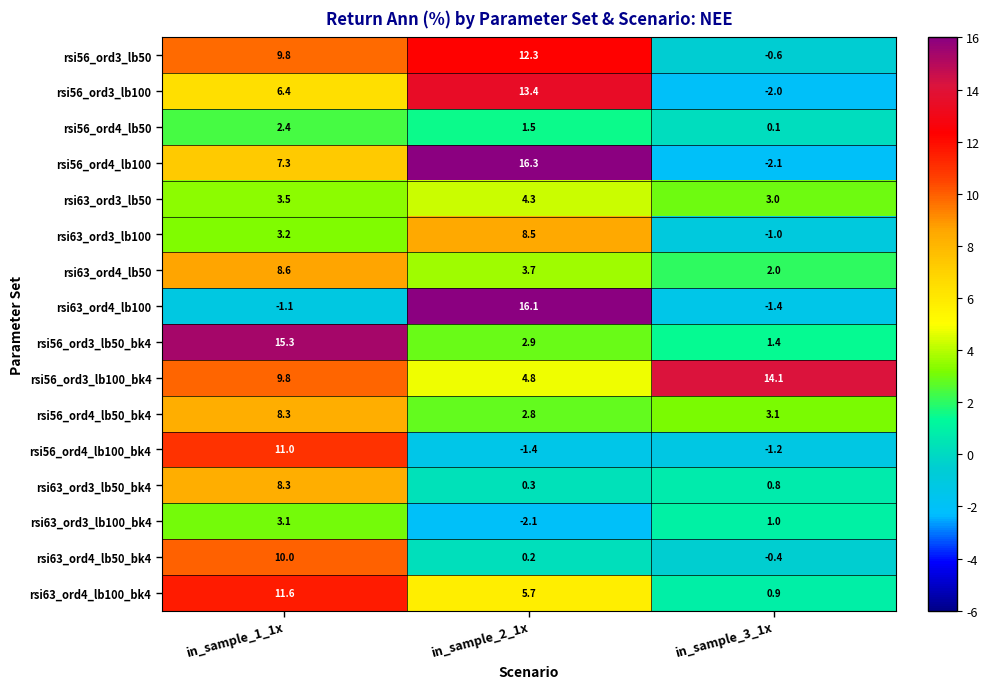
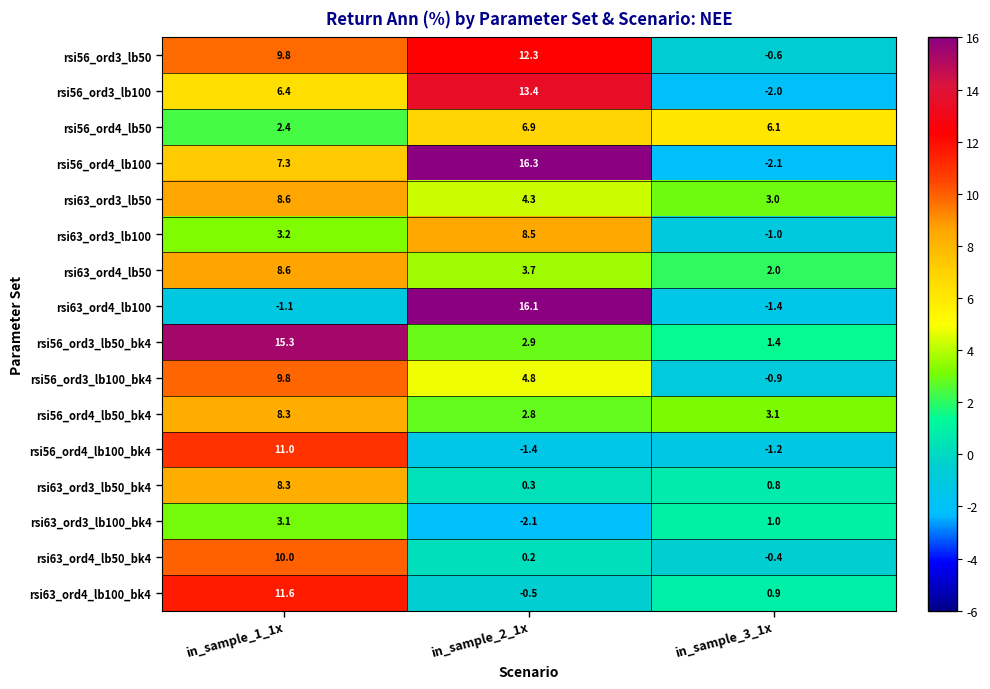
rsi56_ord4_lb50, in_sample_2_1x: 1.5 -> 6.9
rsi56_ord4_lb50, in_sample_3_1x: 0.1 -> 6.1
rsi63_ord3_lb50, in_sample_1_1x: 3.5 -> 8.6
rsi56_ord3_lb100_bk4, in_sample_3_1x: 14.1 -> -0.9
rsi63_ord4_lb100_bk4, in_sample_2_1x: 5.7 -> -0.5
